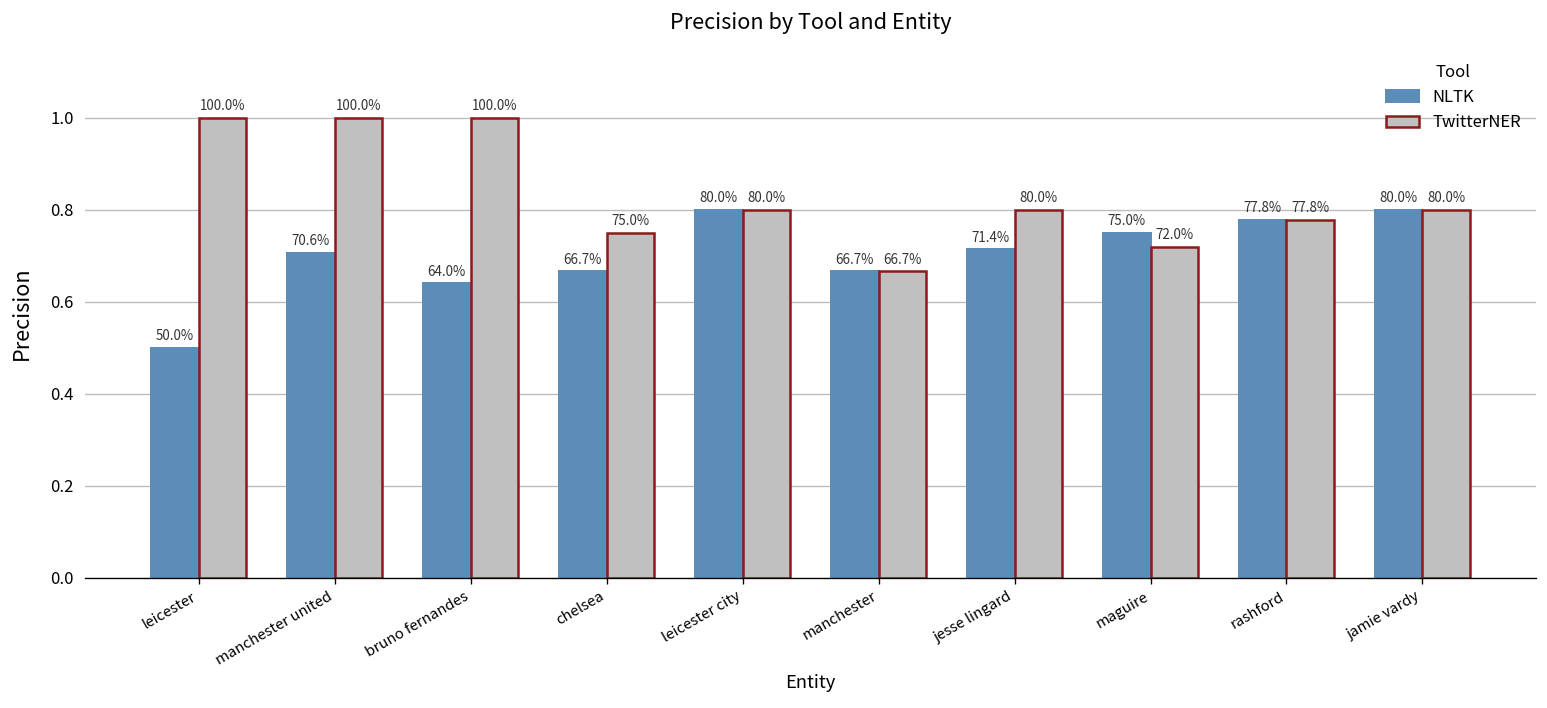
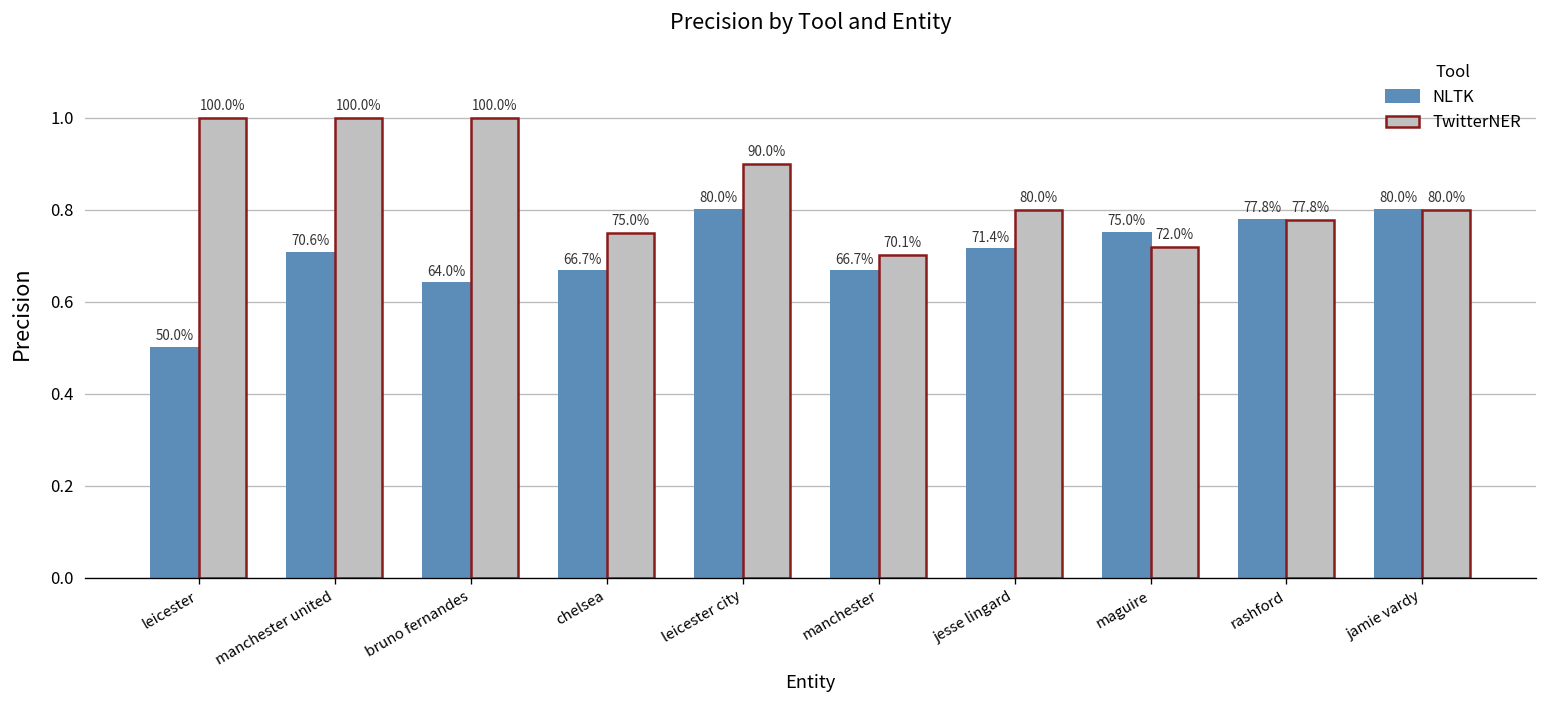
TwitterNER, leicester city: 80.0% -> 90.0%
TwitterNER, manchester: 66.7% -> 70.1%
